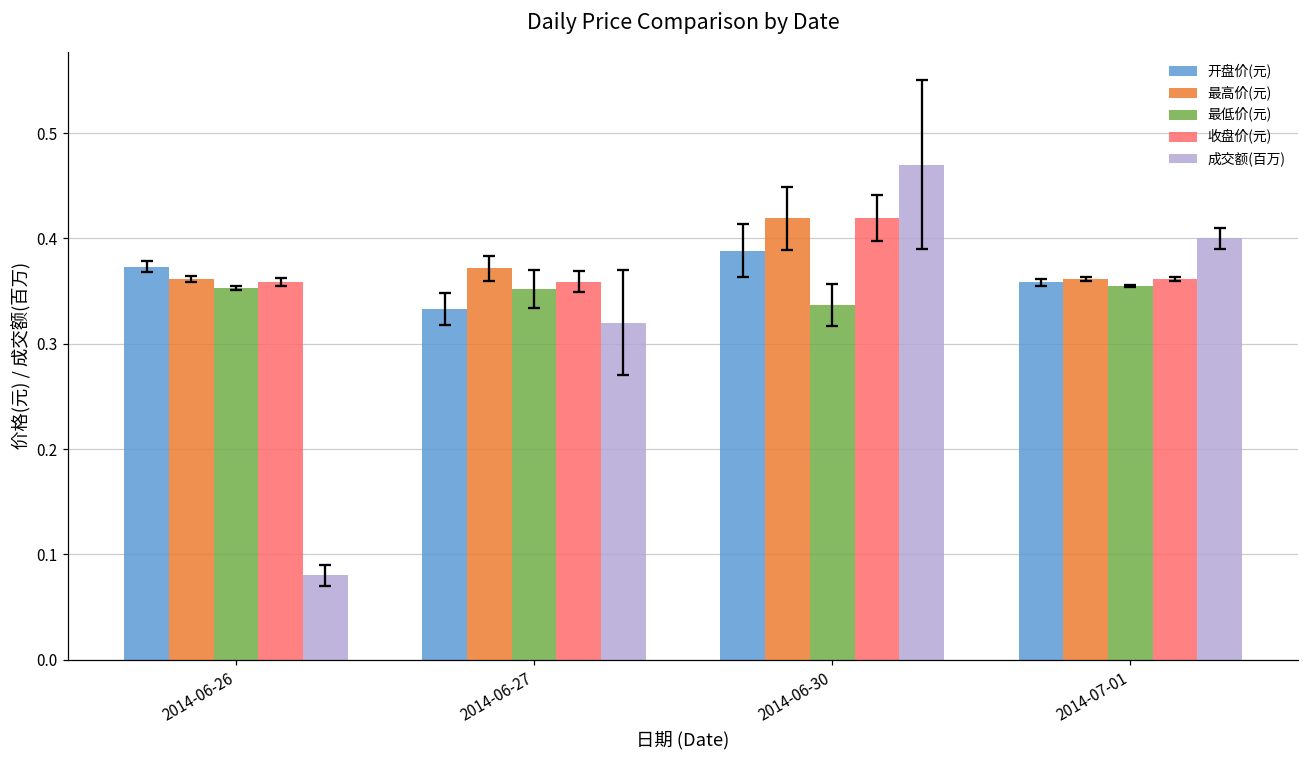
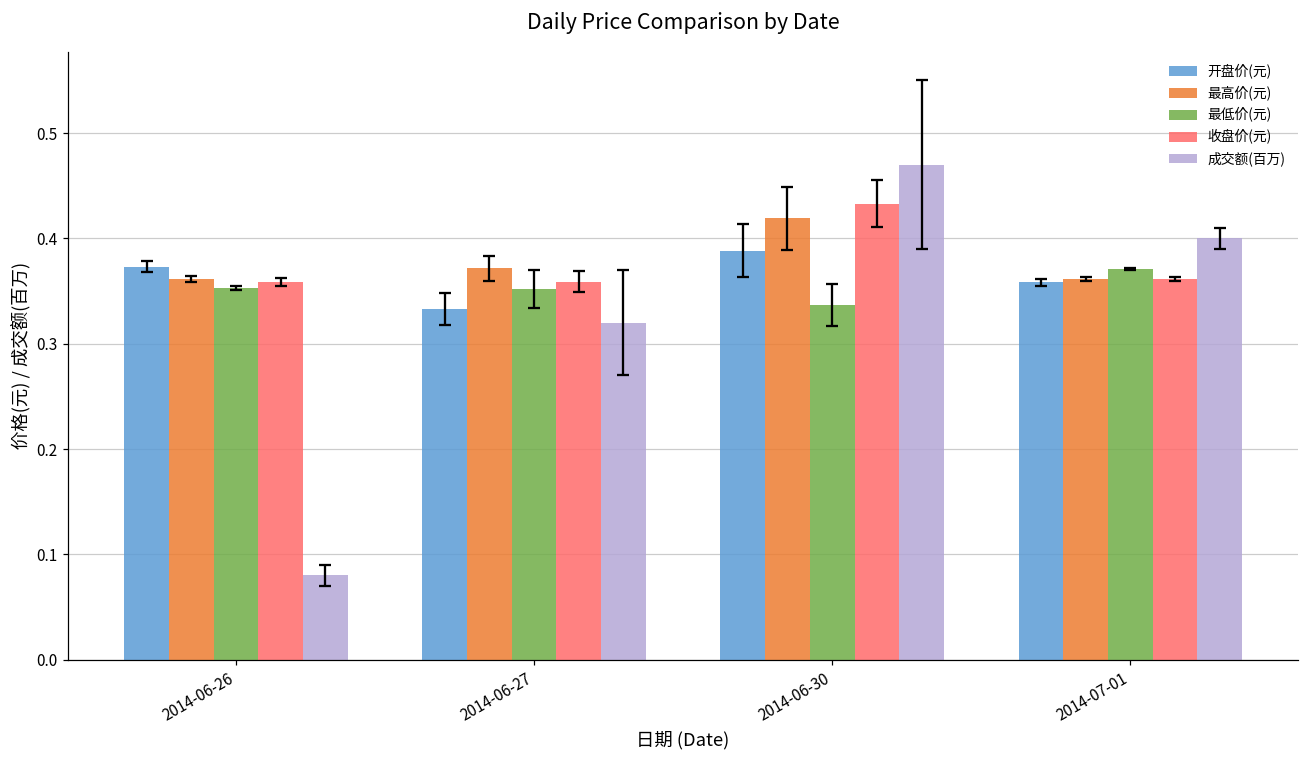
收盘价(元), 2014-06-30: 0.42 -> 0.43
最低价(元), 2014-07-01: 0.35 -> 0.37
